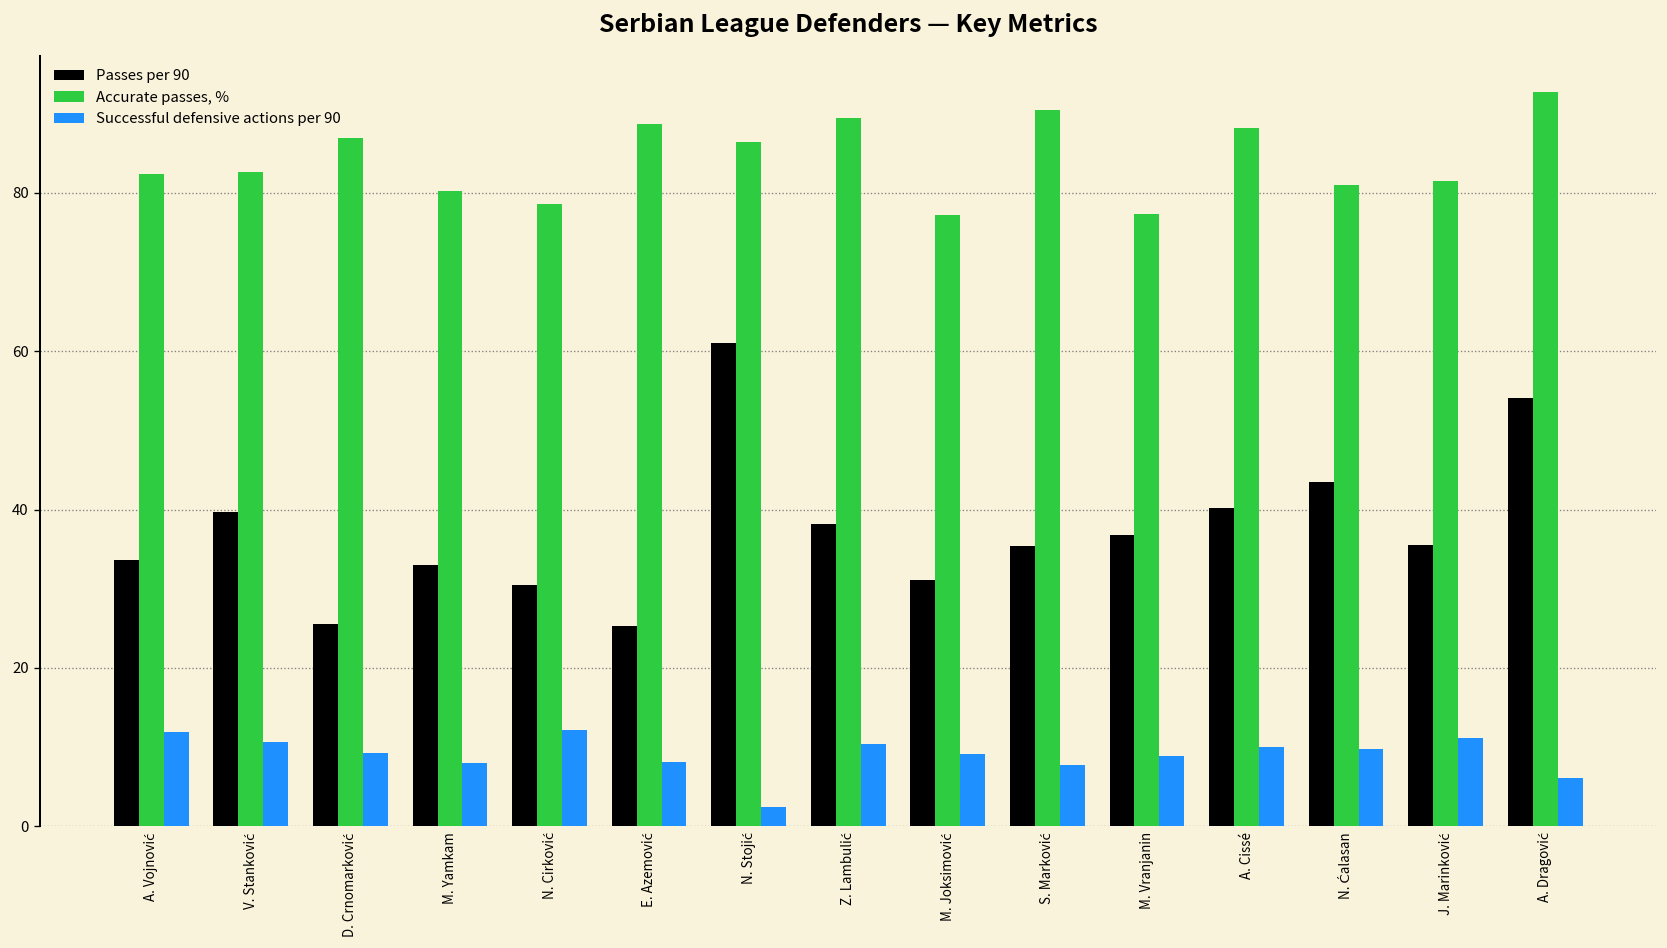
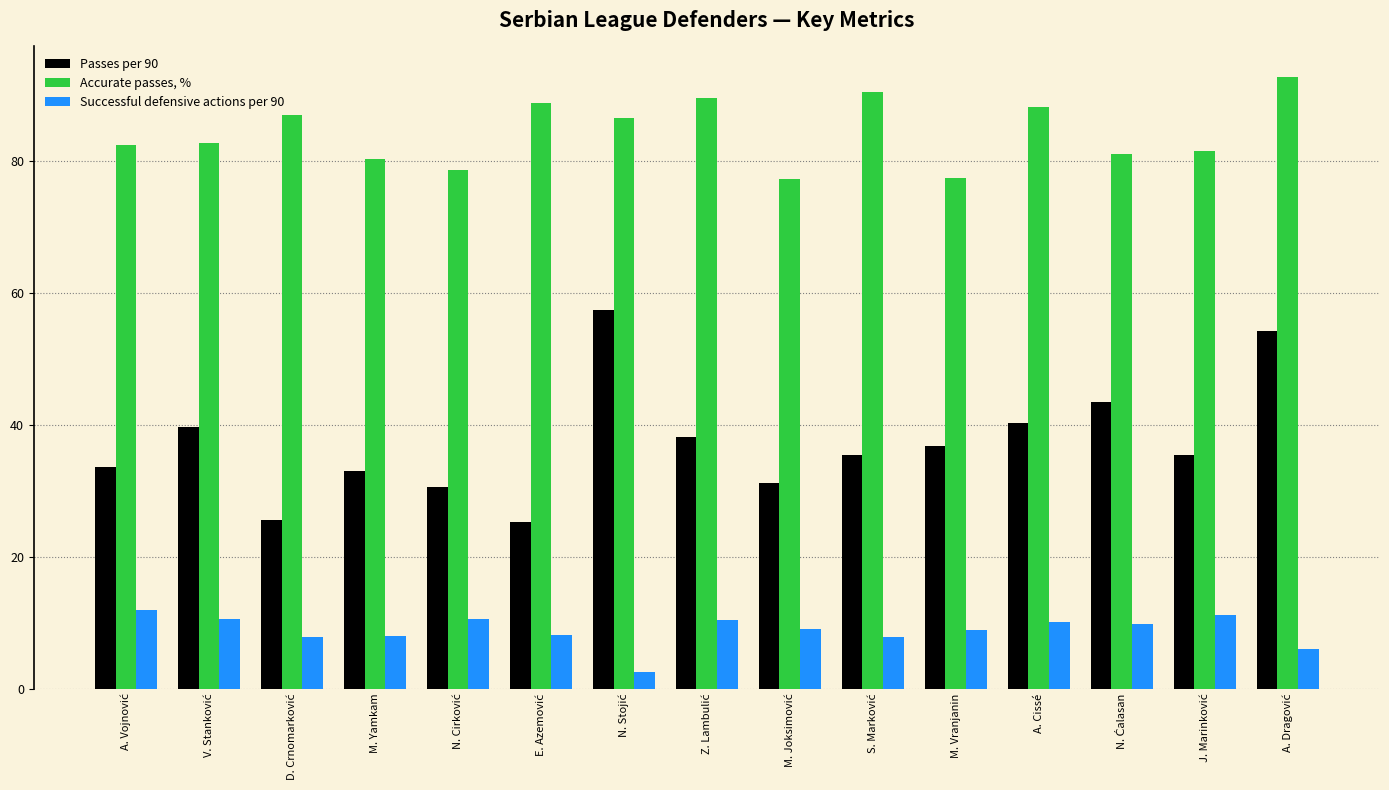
Successful defensive actions per 90, D. Crnomarković: 9 -> 8
Successful defensive actions per 90, N. Cirković: 12 -> 11
Passes per 90, N. Stojić: 61 -> 57
